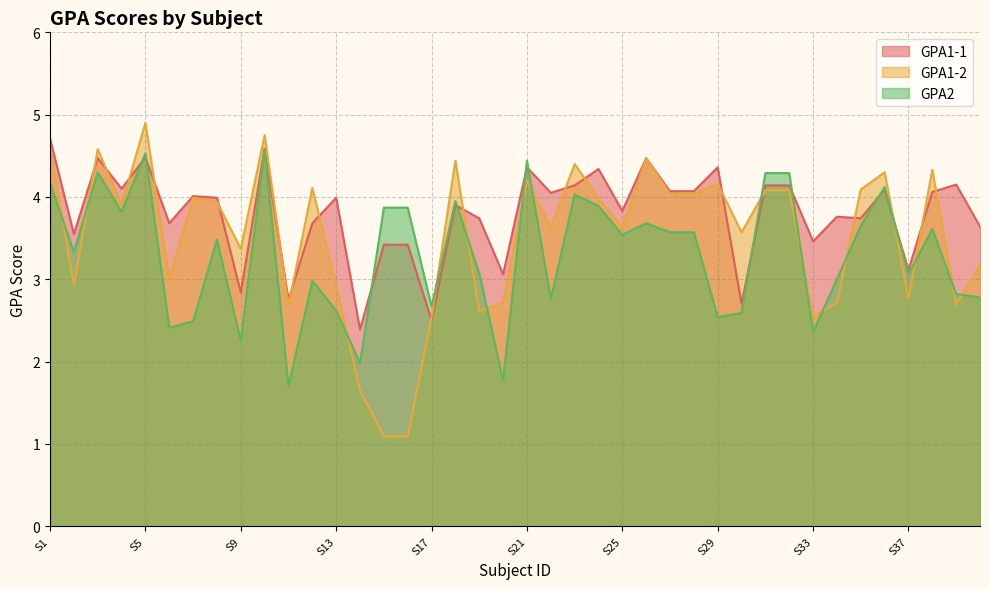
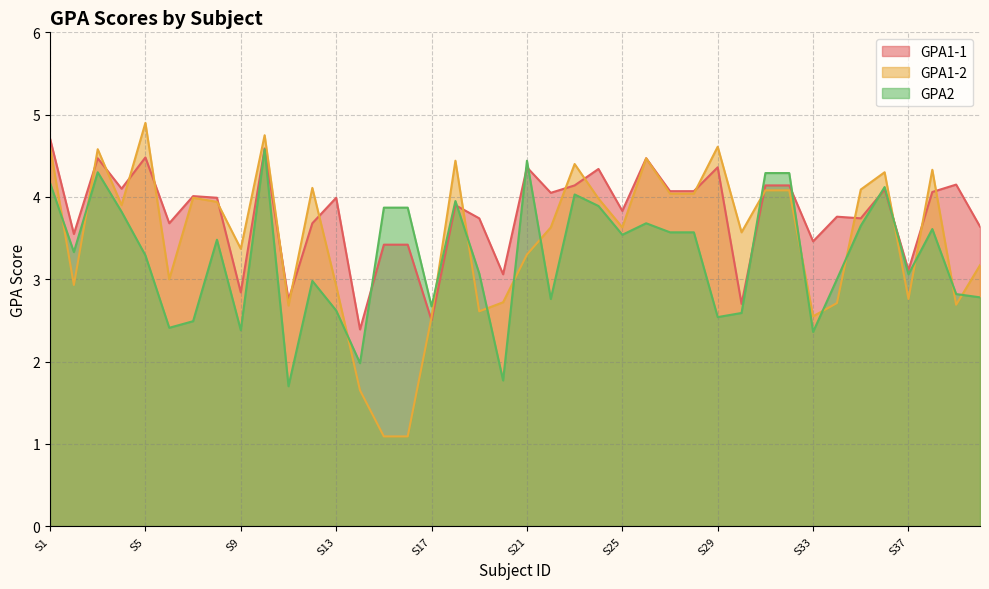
GPA2, S5: 4.5 -> 3.3
GPA2, S9: 2.3 -> 2.4
GPA1-2, S21: 4.2 -> 3.3
GPA1-2, S29: 4.2 -> 4.6
